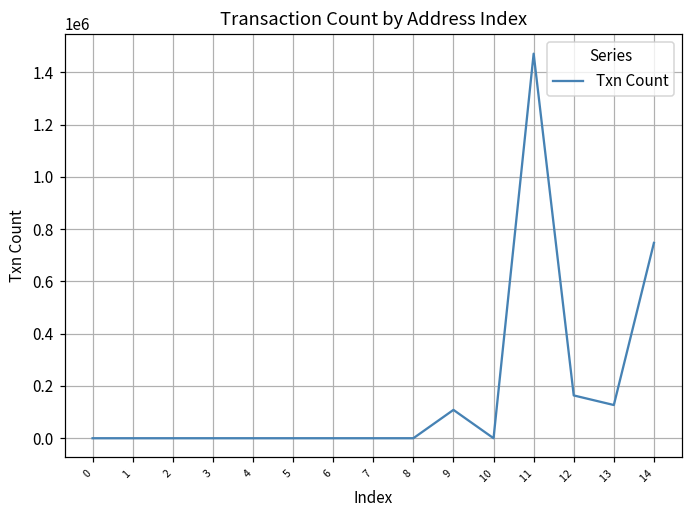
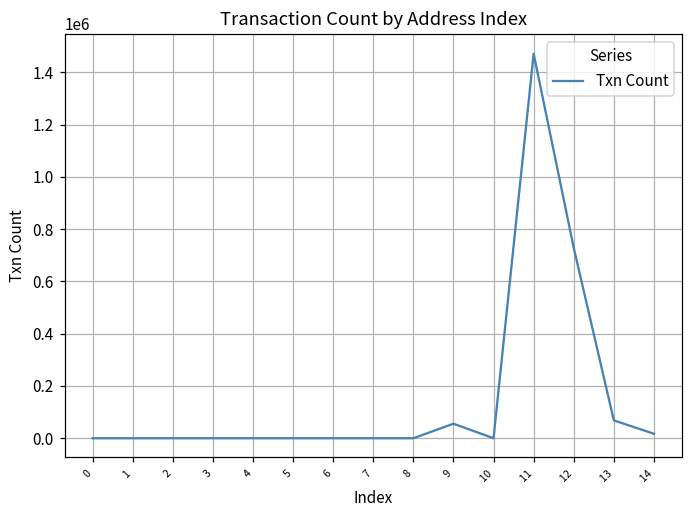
9: 110000 -> 60000
12: 160000 -> 730000
13: 130000 -> 70000
14: 750000 -> 20000
